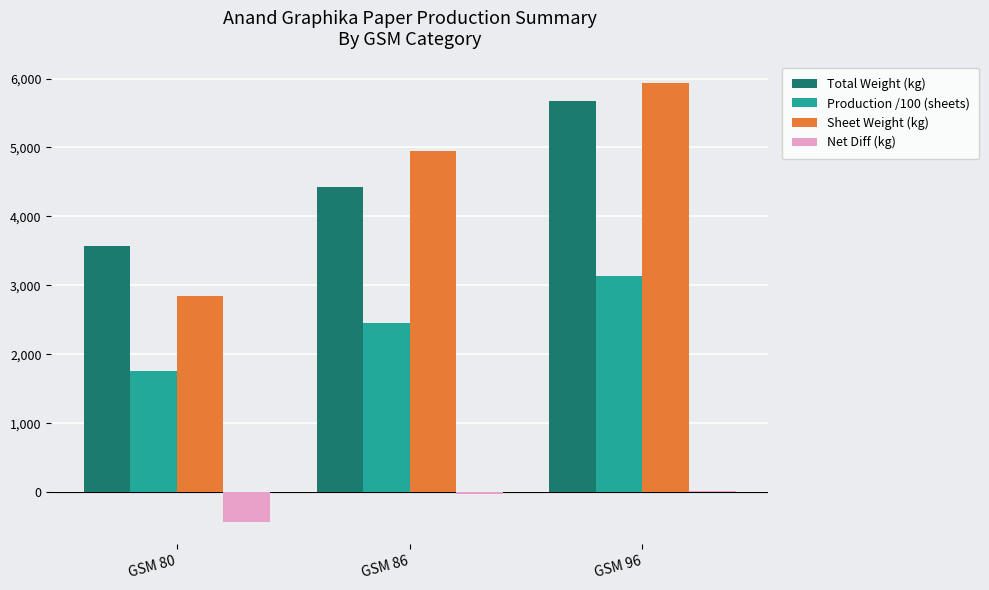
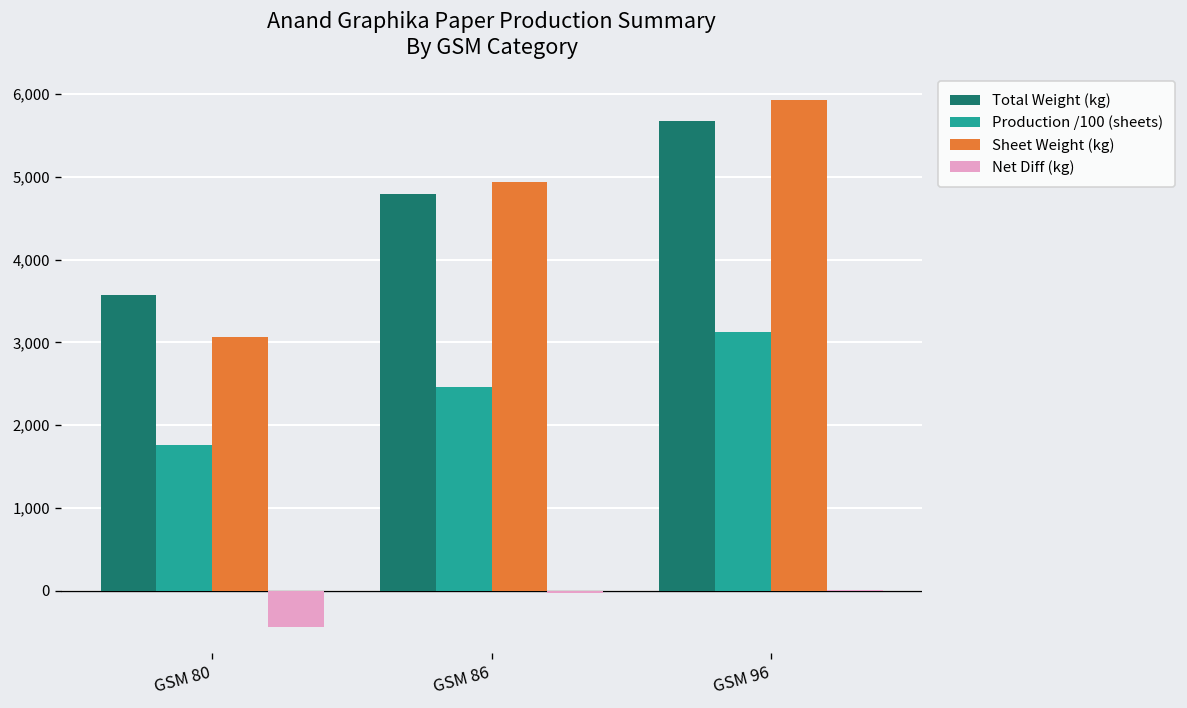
Sheet Weight (kg), GSM 80: 2,800 -> 3,100
Total Weight (kg), GSM 86: 4,400 -> 4,800
